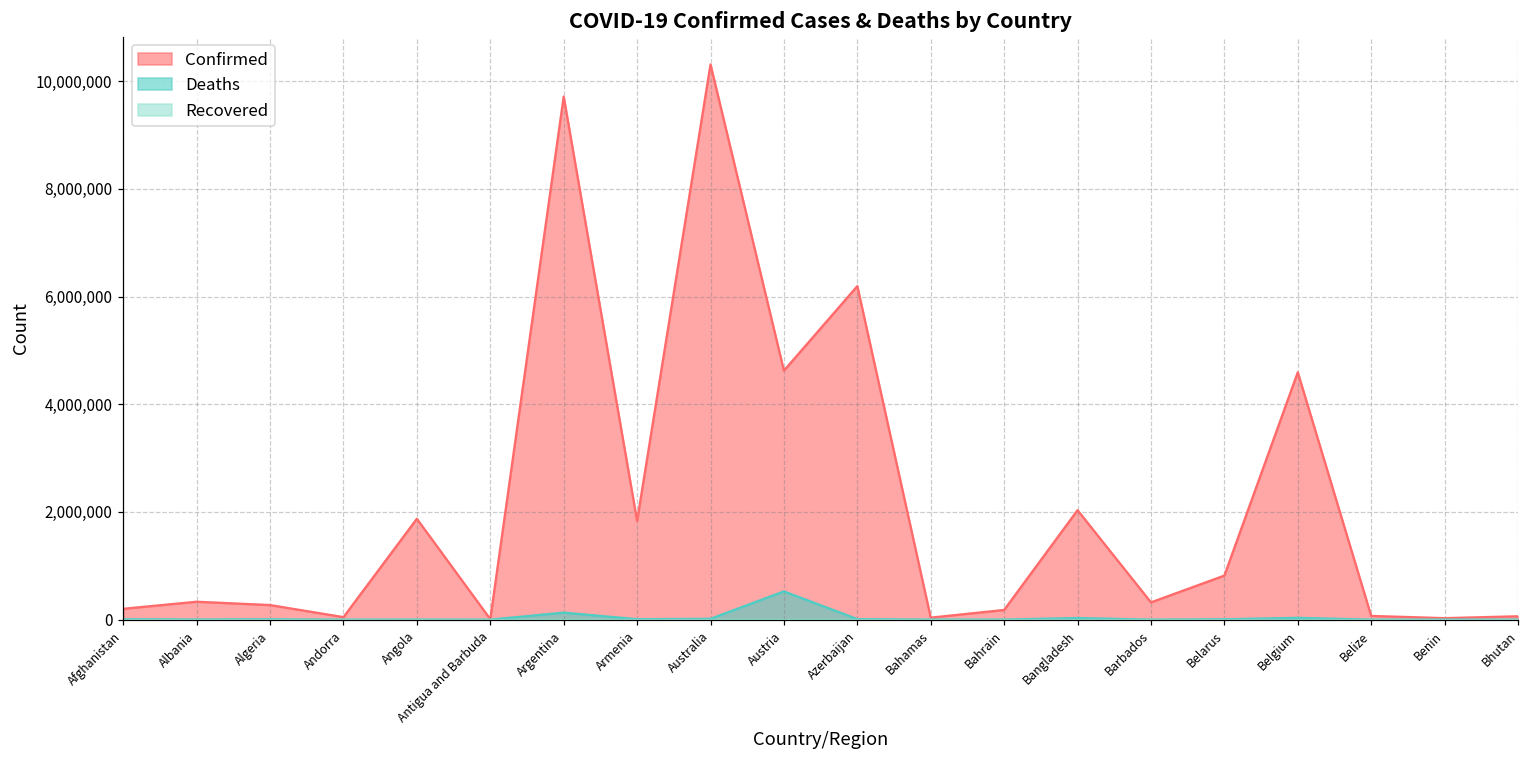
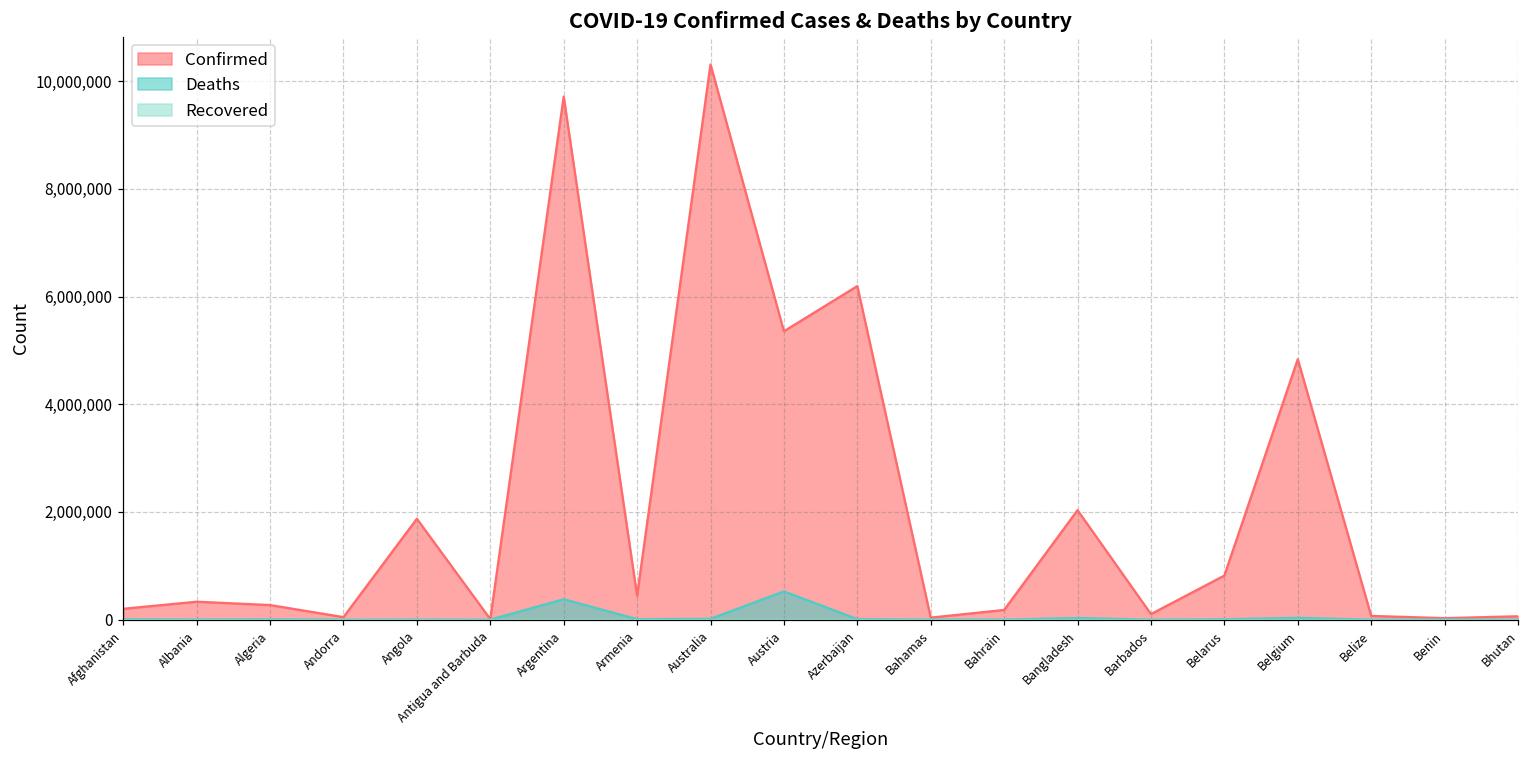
Deaths, Argentina: 100,000 -> 400,000
Confirmed, Armenia: 1,800,000 -> 400,000
Confirmed, Austria: 4,600,000 -> 5,400,000
Confirmed, Barbados: 300,000 -> 100,000
Confirmed, Belgium: 4,600,000 -> 4,800,000
